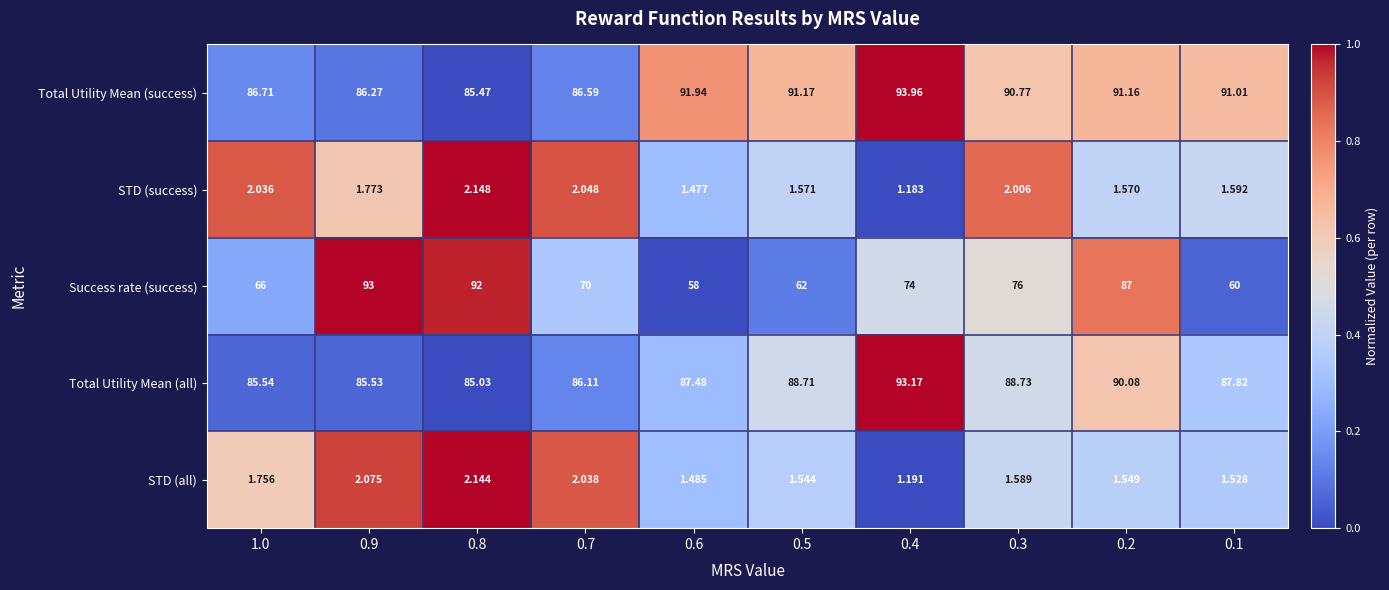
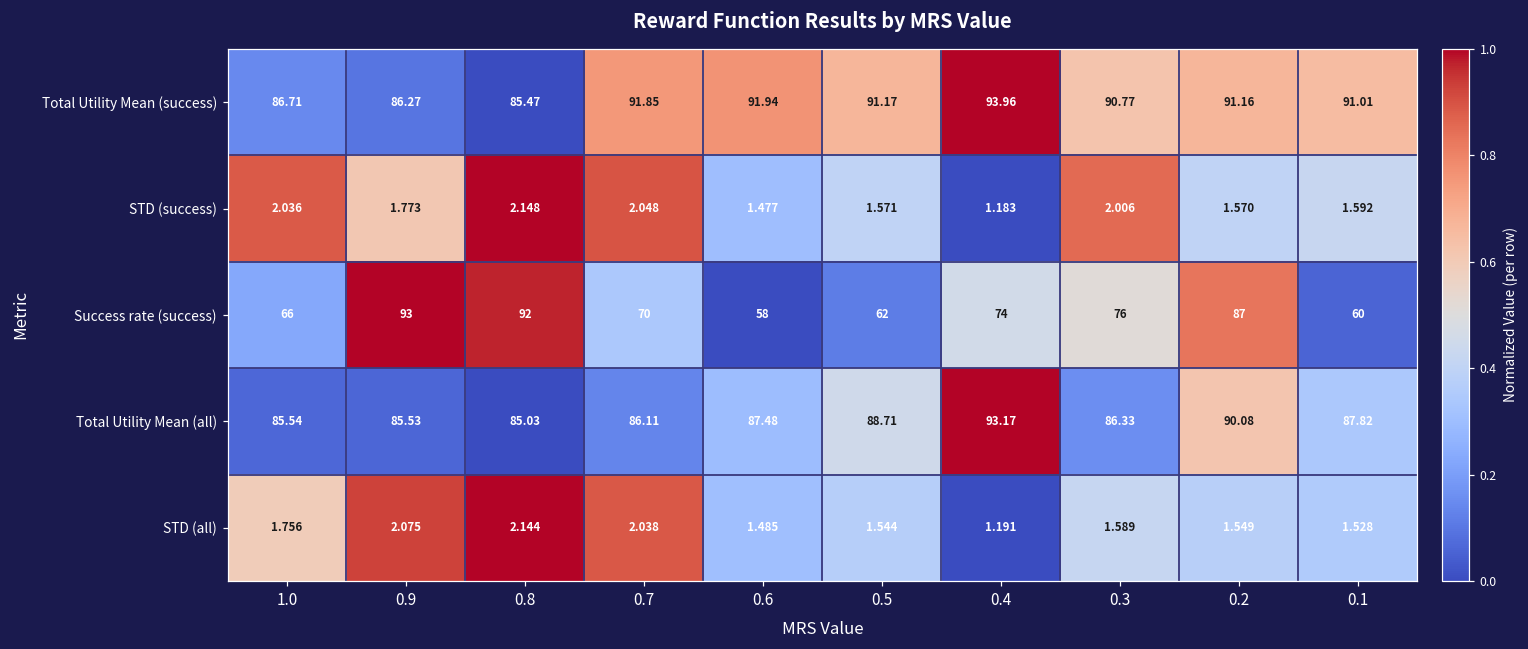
Total Utility Mean (success), 0.7: 86.59 -> 91.85
Total Utility Mean (all), 0.3: 88.73 -> 86.33
